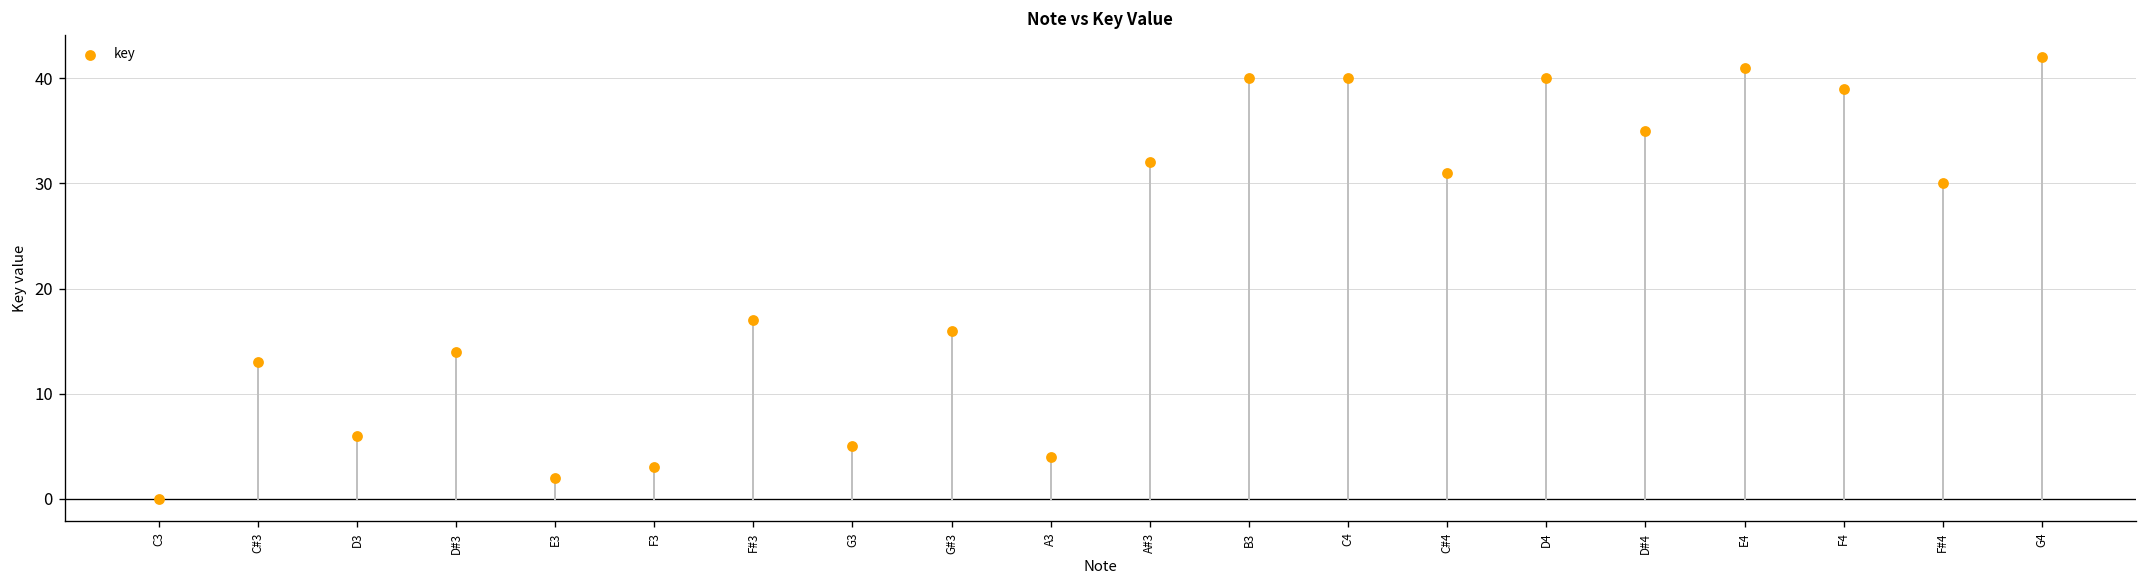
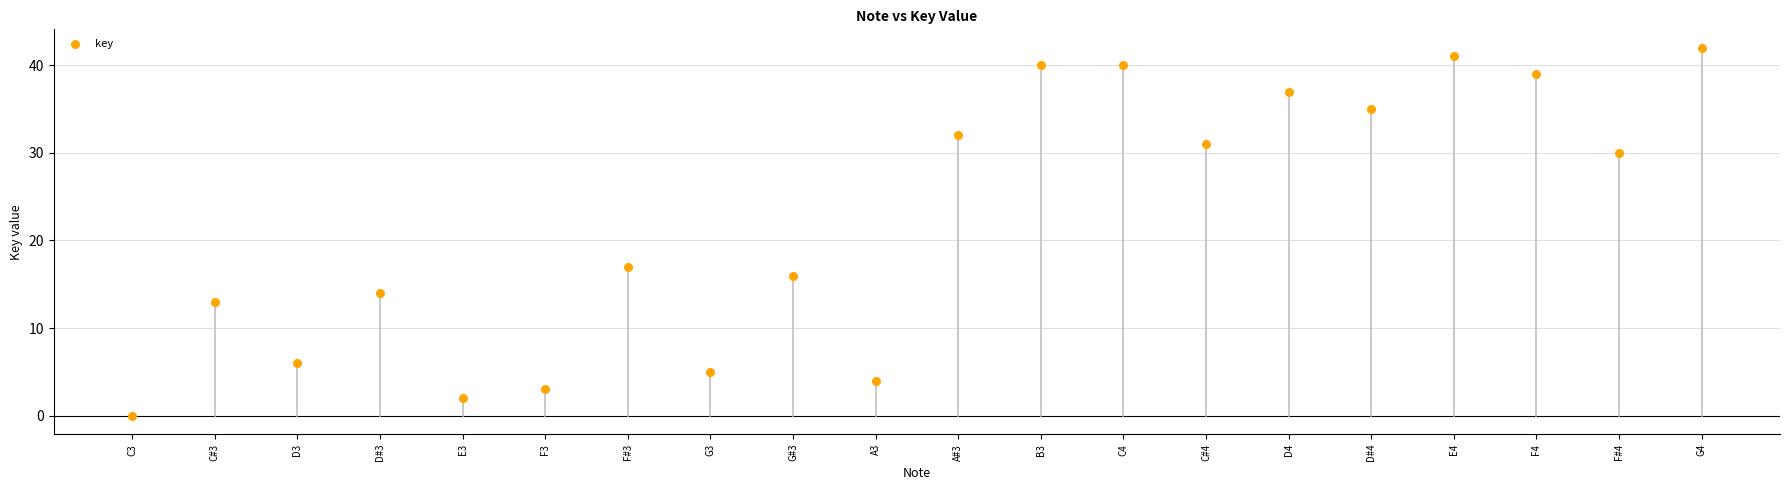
key, D4: 40 -> 37
